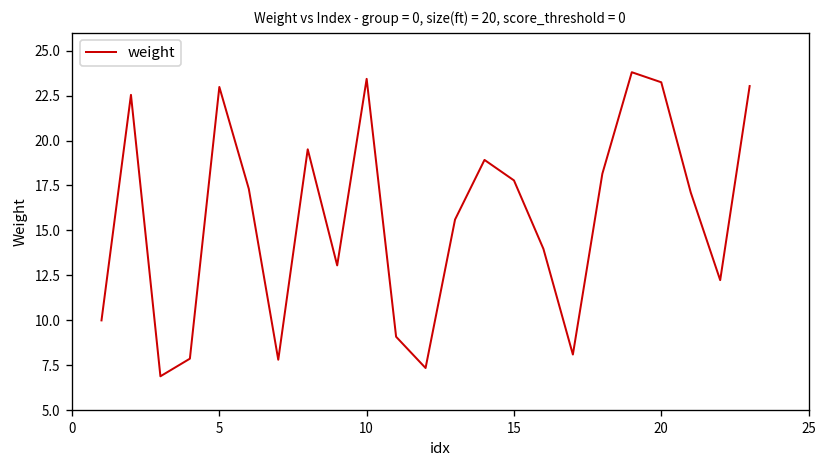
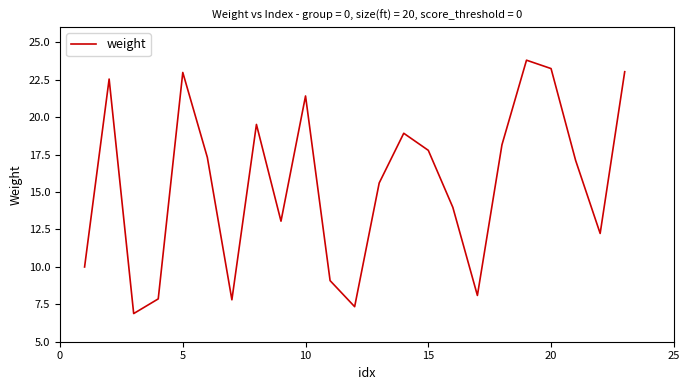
10: 23.4 -> 21.4
